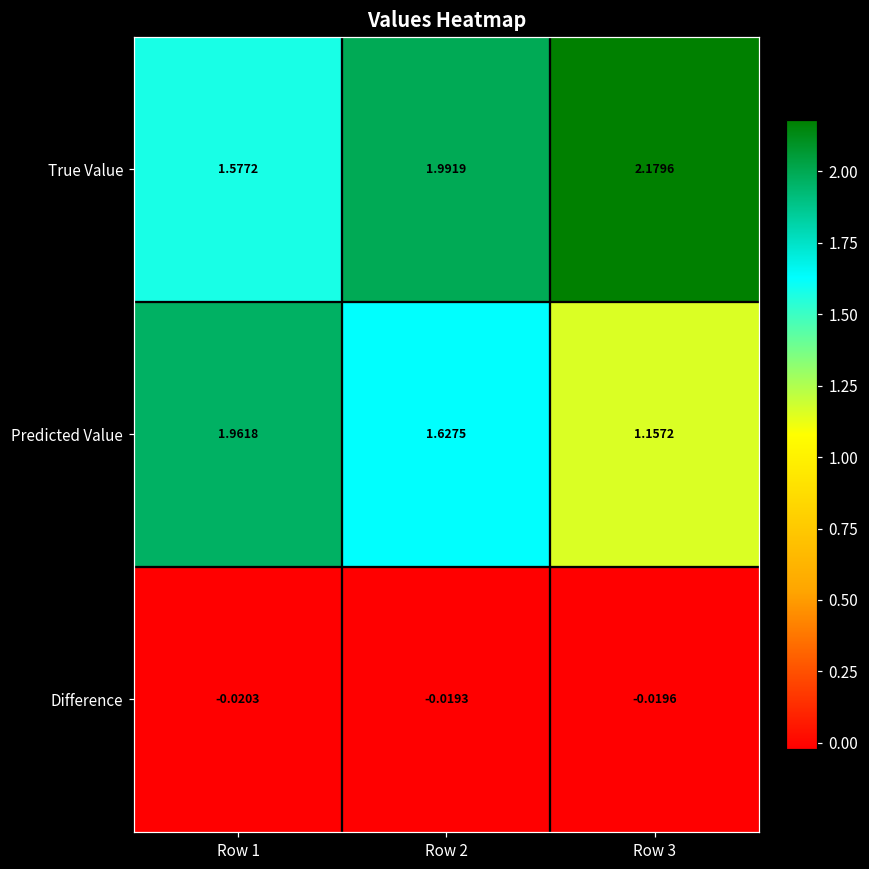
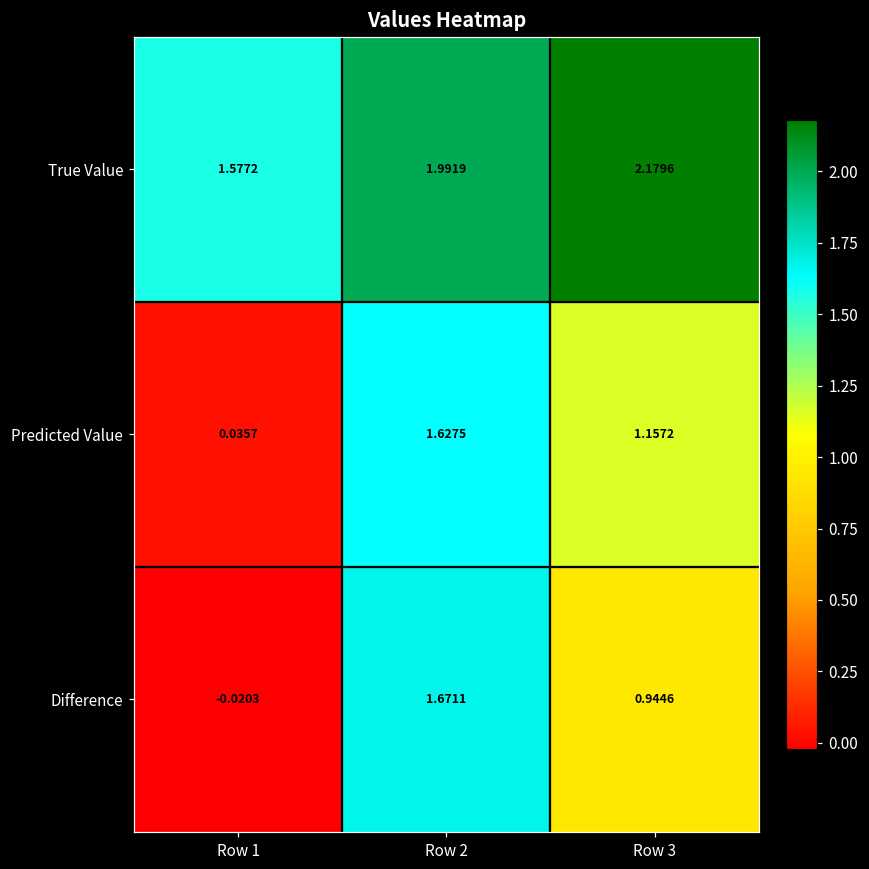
Predicted Value, Row 1: 1.9618 -> 0.0357
Difference, Row 2: -0.0193 -> 1.6711
Difference, Row 3: -0.0196 -> 0.9446
